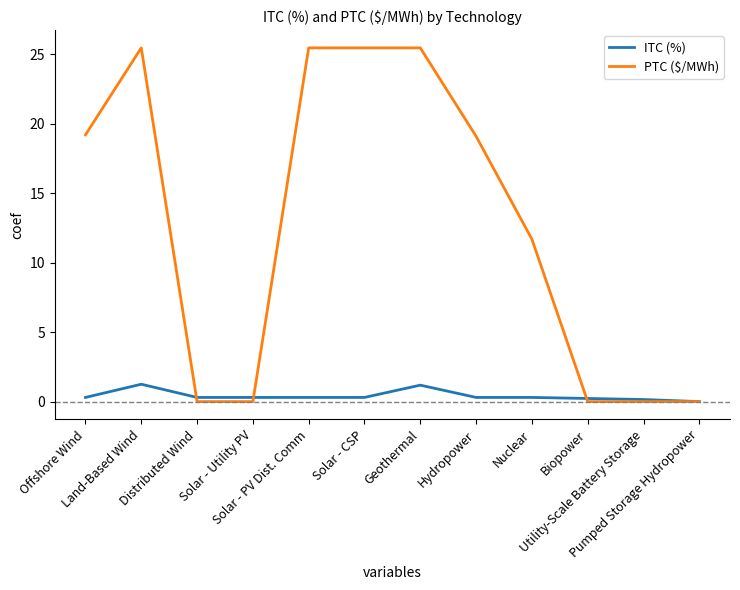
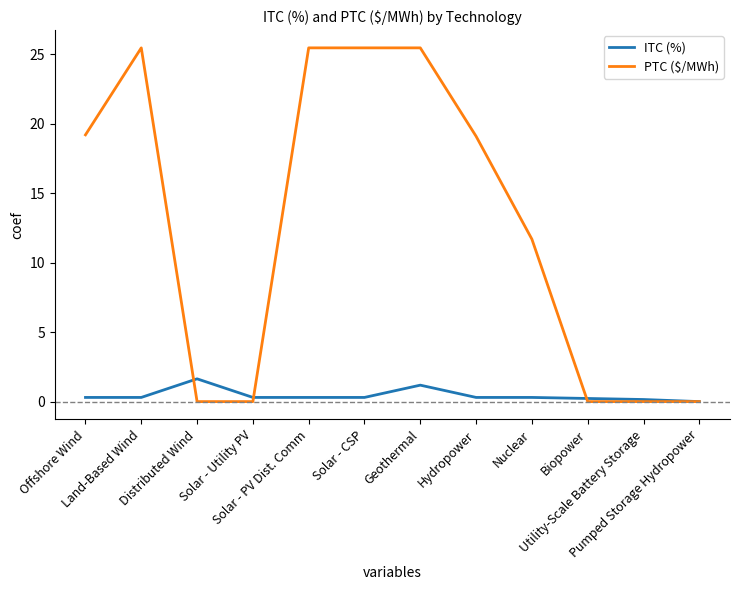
ITC (%), Land-Based Wind: 1.3 -> 0.3
ITC (%), Distributed Wind: 0.3 -> 1.6
